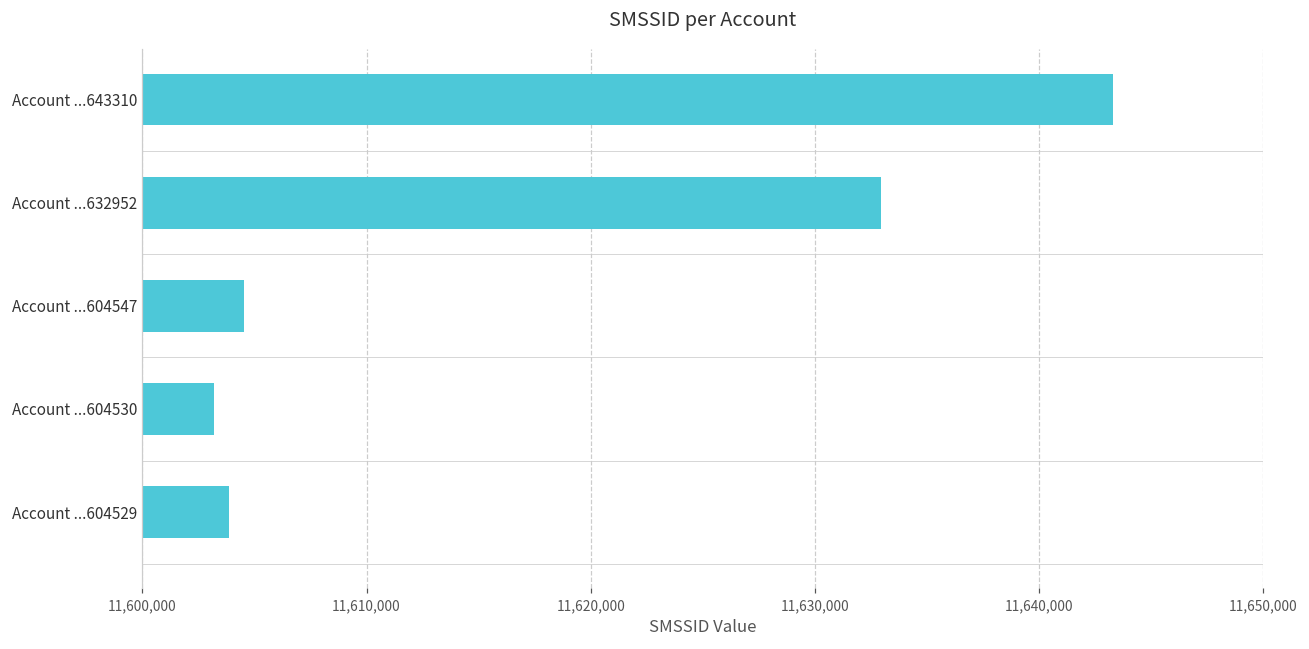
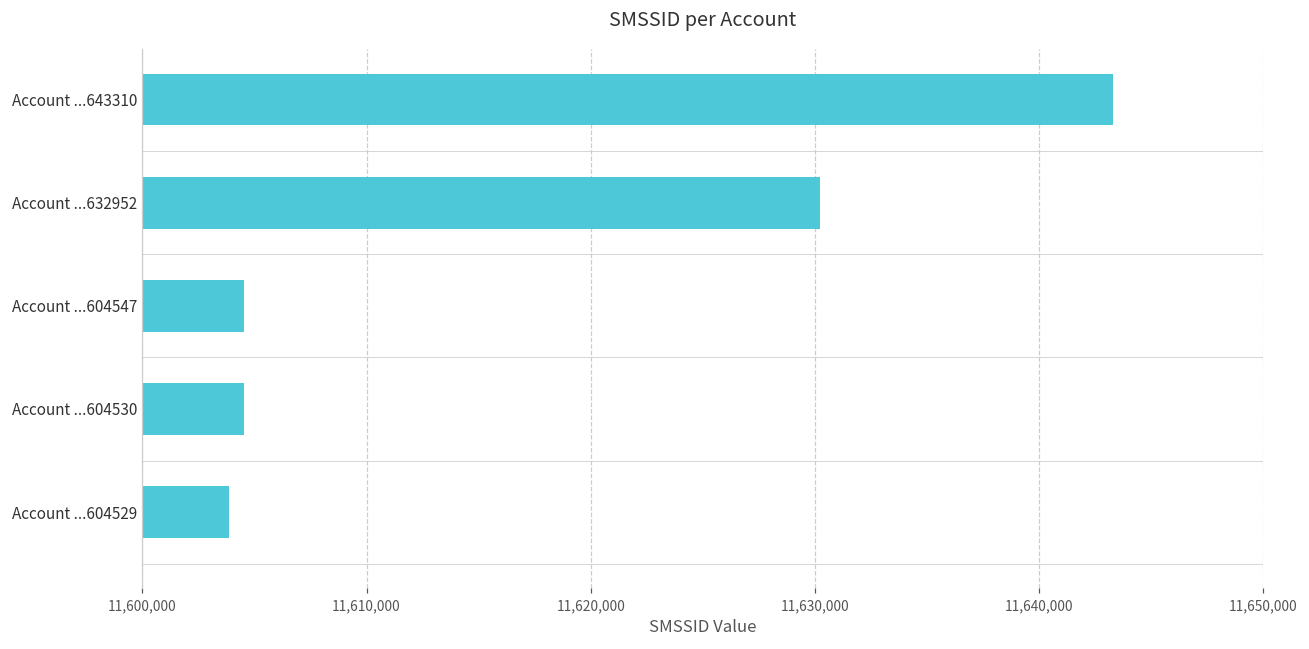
Account ...632952: 11,633,000 -> 11,630,200
Account ...604530: 11,603,200 -> 11,604,500
